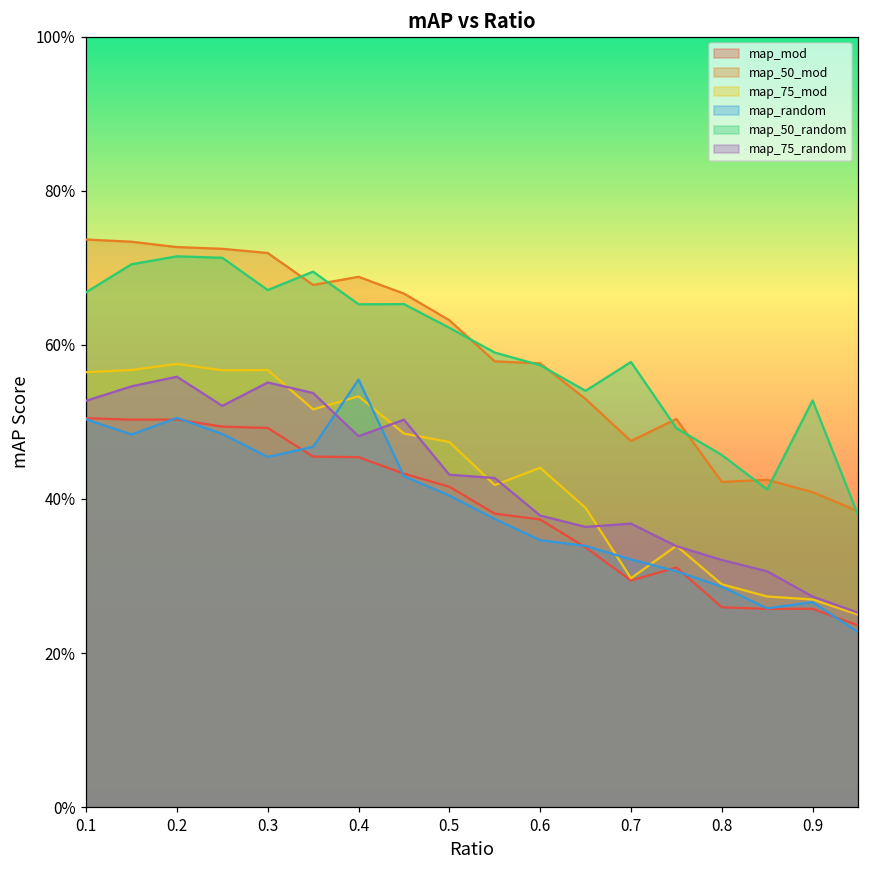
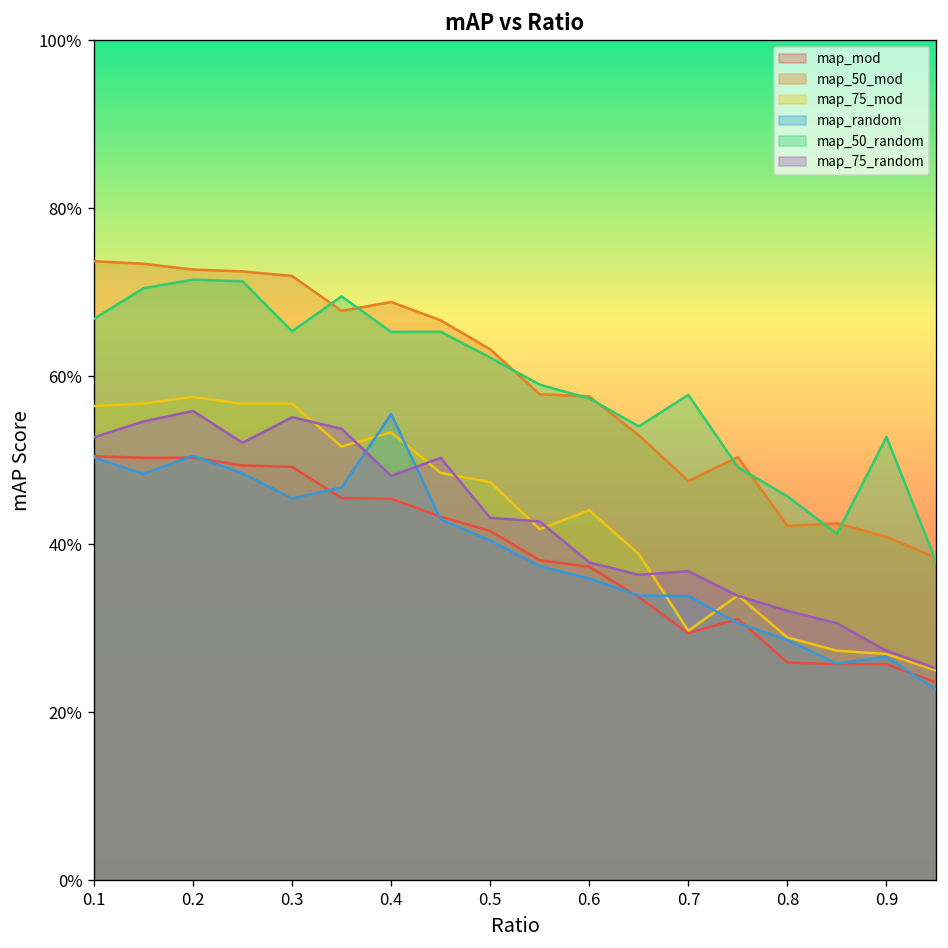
map_50_random, 0.3: 67% -> 65%
map_random, 0.6: 35% -> 36%
map_random, 0.7: 32% -> 34%
